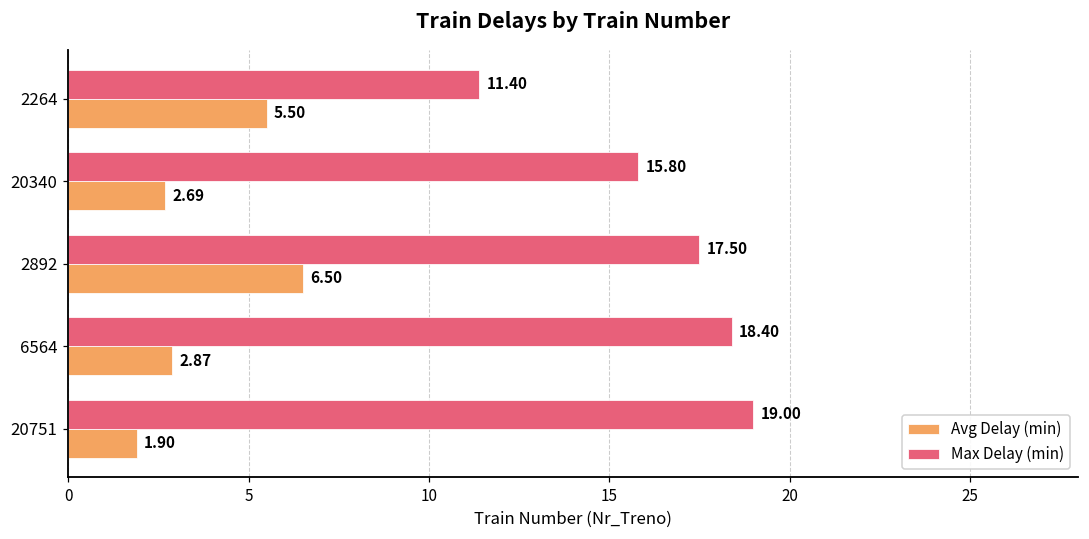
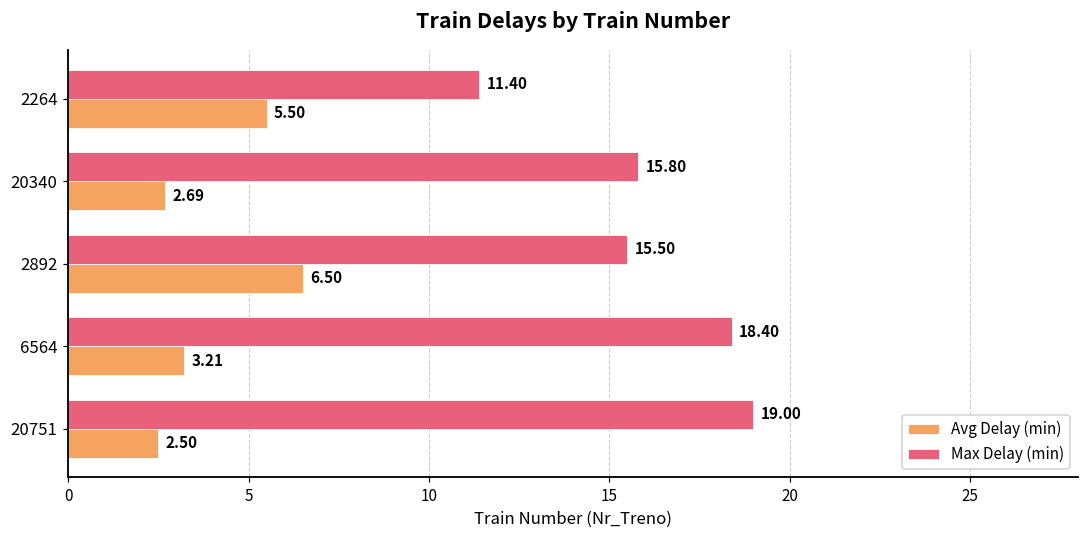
Max Delay (min), 2892: 17.50 -> 15.50
Avg Delay (min), 6564: 2.87 -> 3.21
Avg Delay (min), 20751: 1.90 -> 2.50
